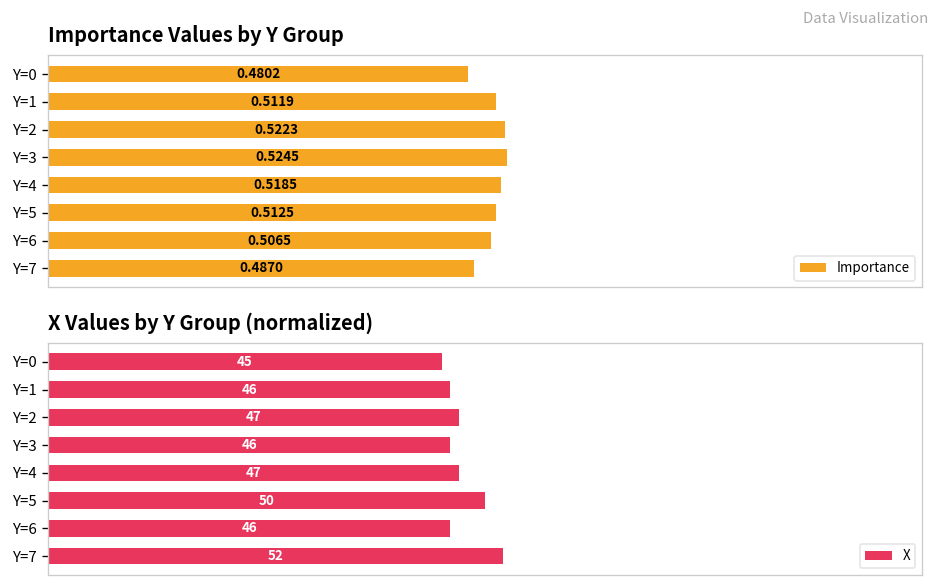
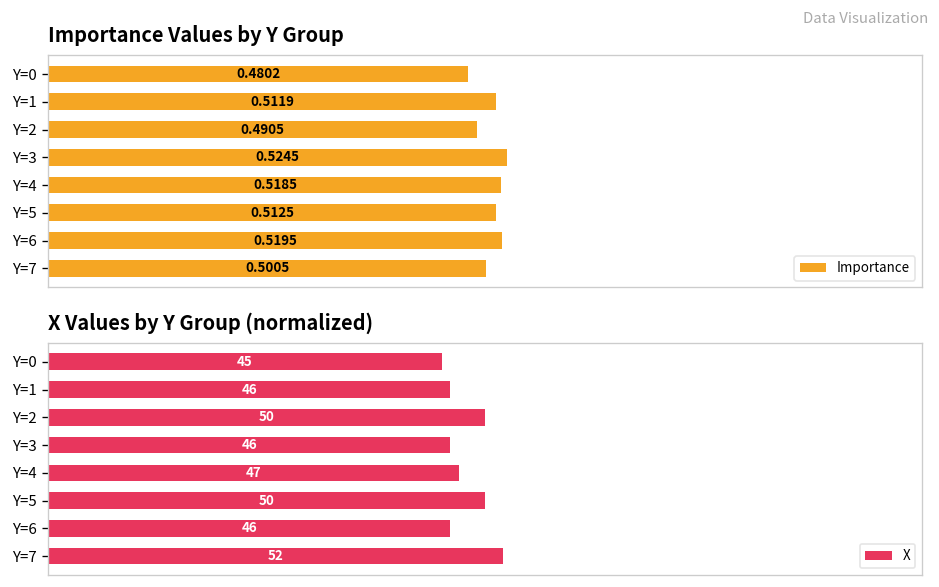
Importance Values by Y Group, Y=2: 0.5223 -> 0.4905
Importance Values by Y Group, Y=6: 0.5065 -> 0.5195
Importance Values by Y Group, Y=7: 0.4870 -> 0.5005
X Values by Y Group (normalized), Y=2: 47 -> 50
